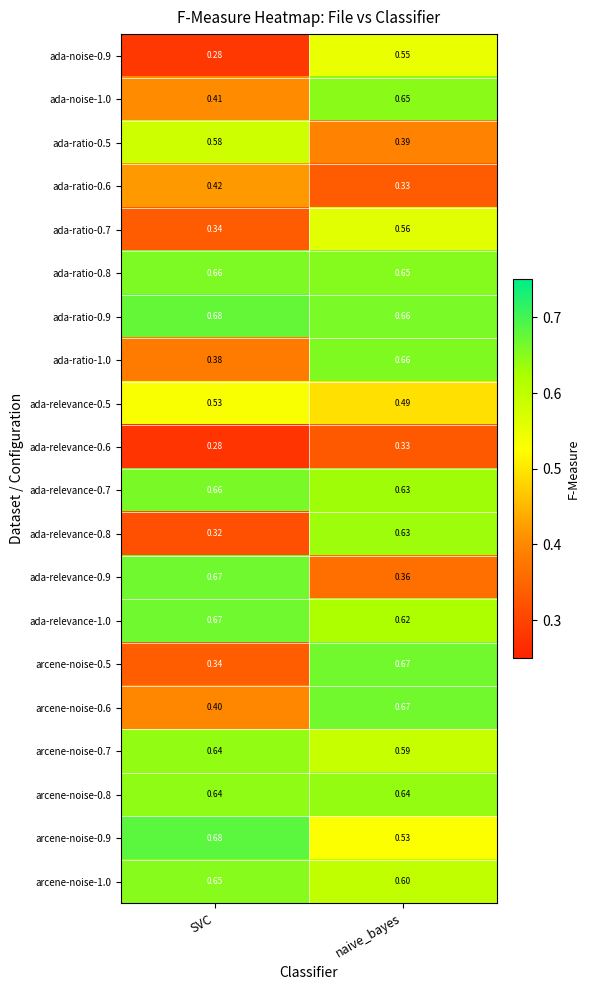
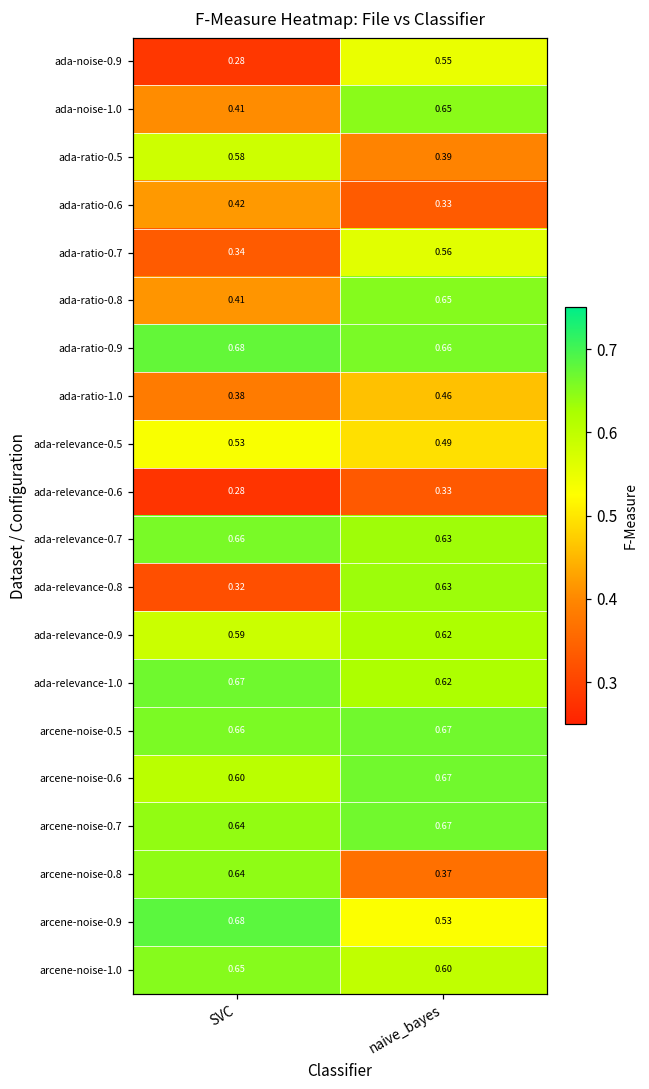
ada-ratio-0.8, SVC: 0.66 -> 0.41
ada-ratio-1.0, naive_bayes: 0.66 -> 0.46
ada-relevance-0.9, SVC: 0.67 -> 0.59
ada-relevance-0.9, naive_bayes: 0.36 -> 0.62
arcene-noise-0.5, SVC: 0.34 -> 0.66
arcene-noise-0.6, SVC: 0.40 -> 0.60
arcene-noise-0.7, naive_bayes: 0.59 -> 0.67
arcene-noise-0.8, naive_bayes: 0.64 -> 0.37
